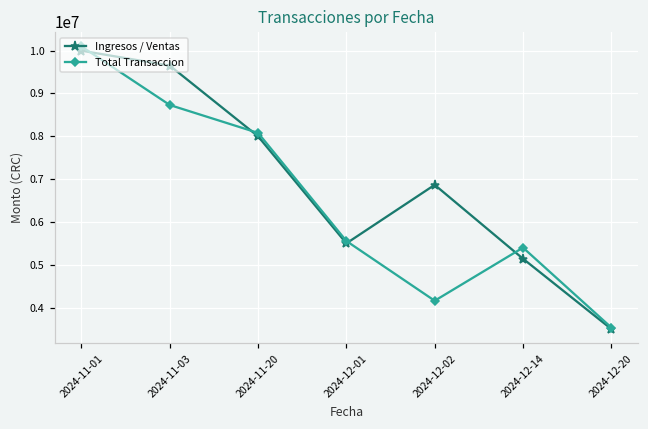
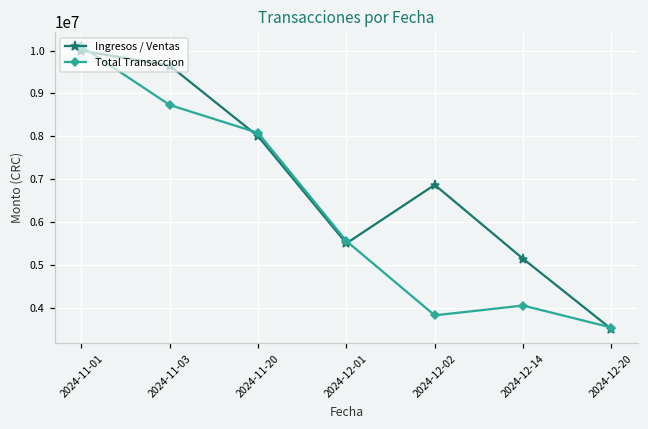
Total Transaccion, 2024-12-02: 4200000 -> 3800000
Total Transaccion, 2024-12-14: 5400000 -> 4000000
